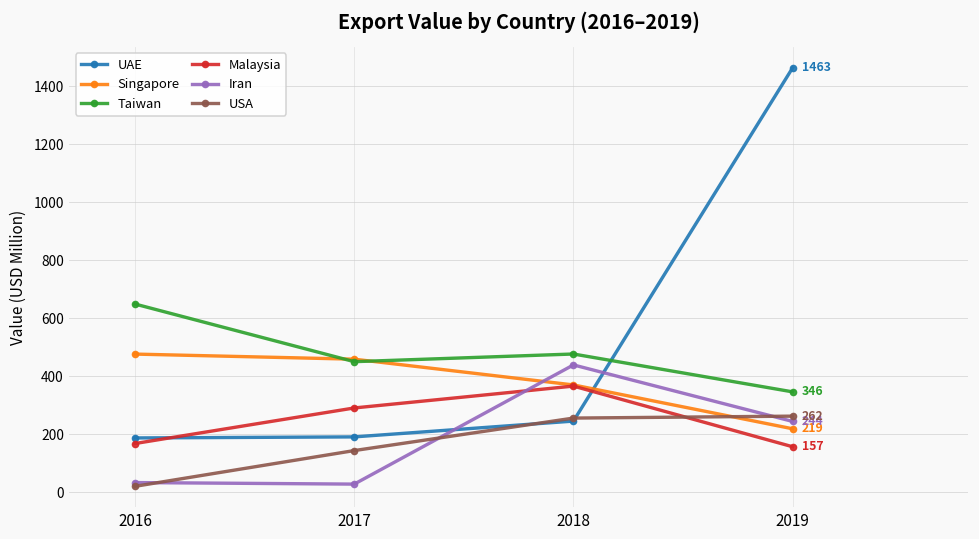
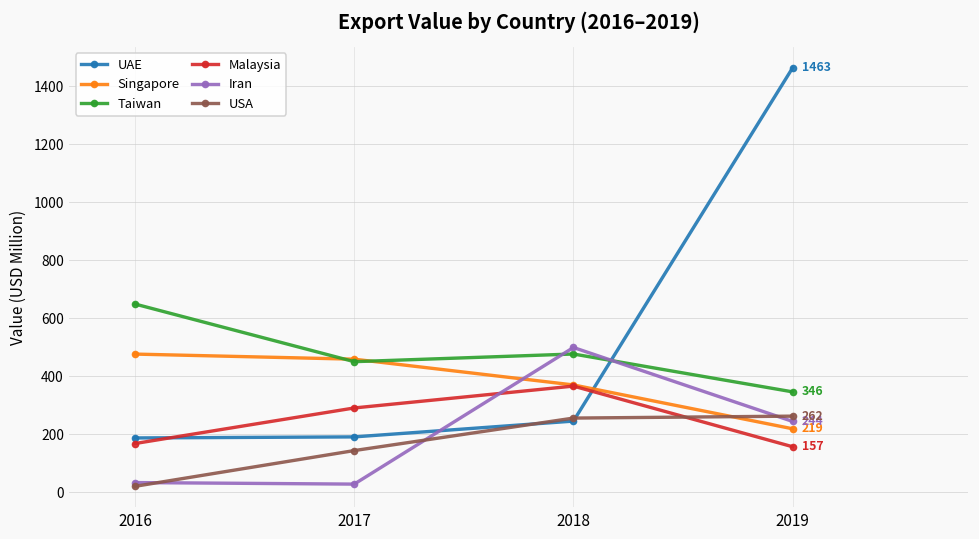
Iran, 2018: 440 -> 500
